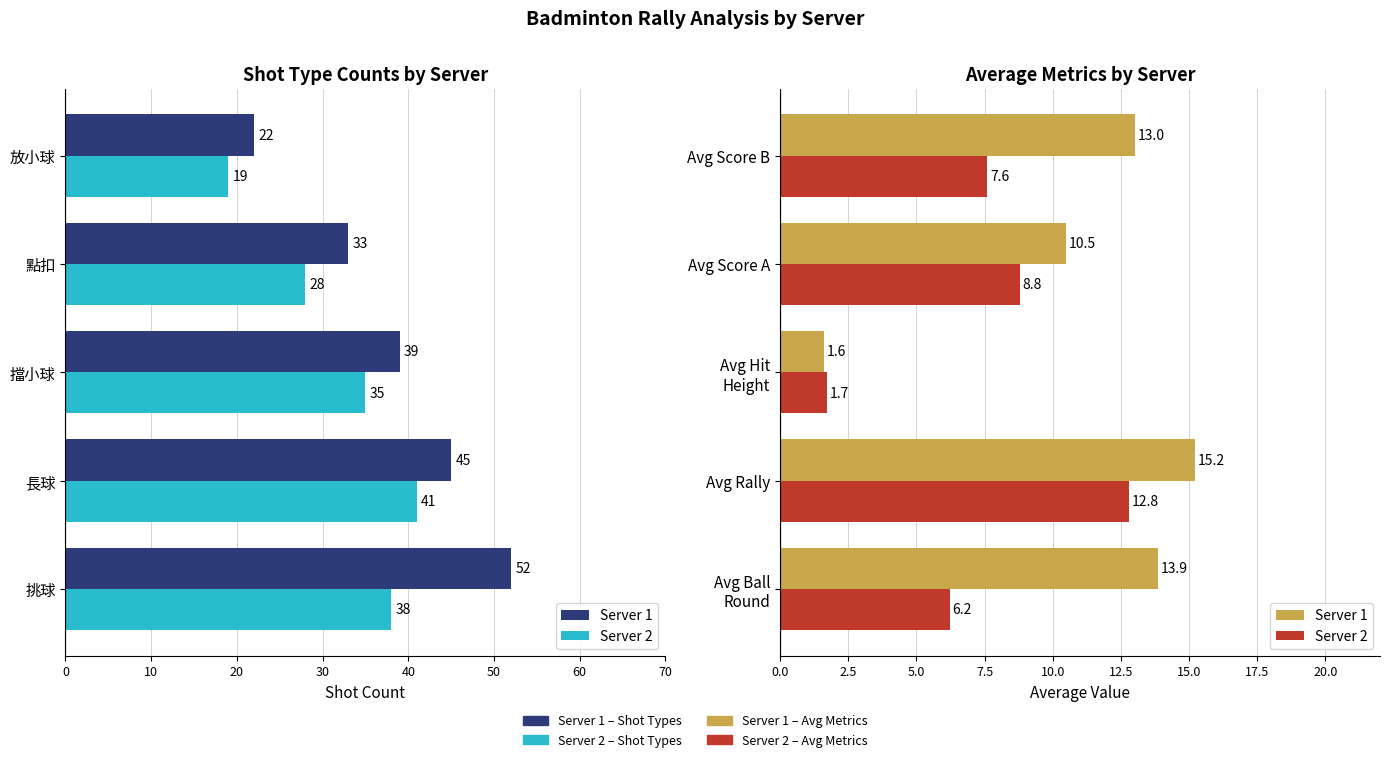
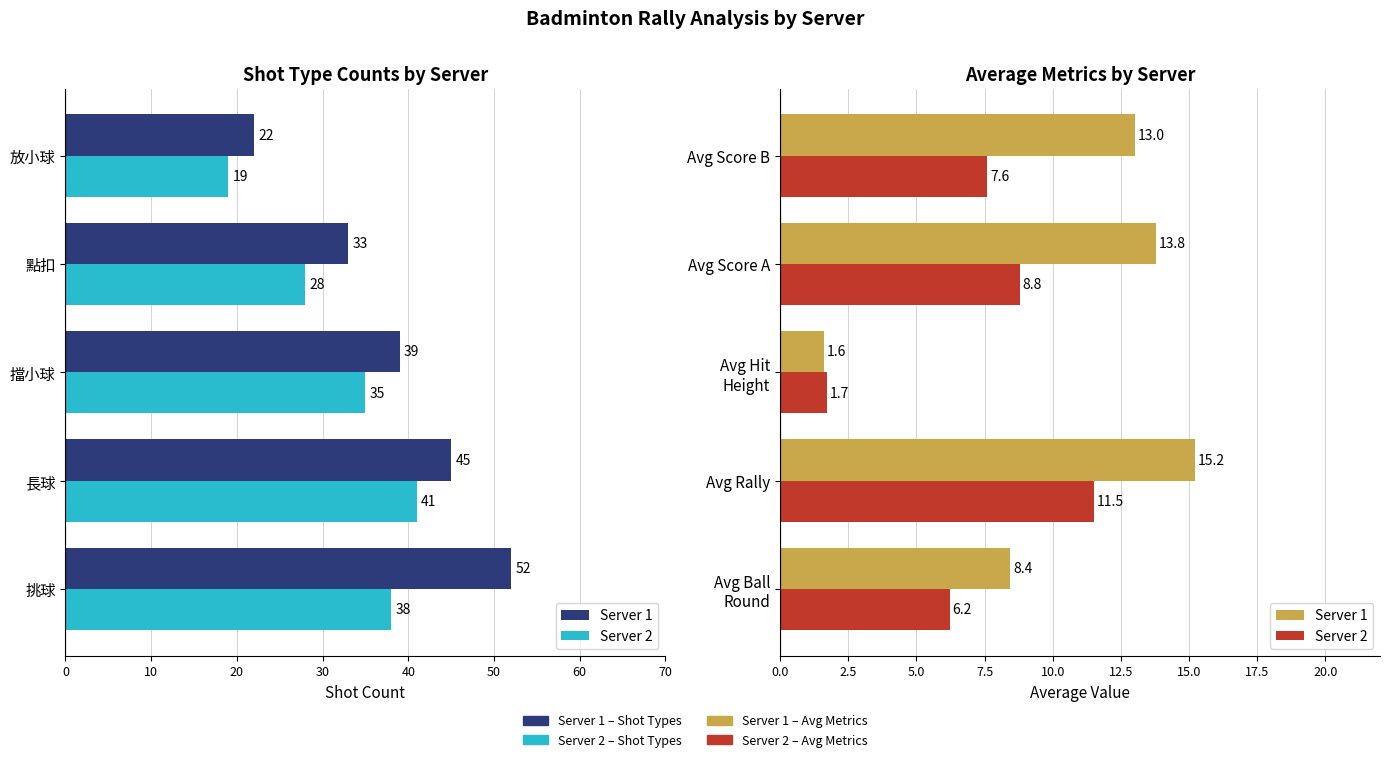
Average Metrics by Server, Server 1, Avg Score A: 10.5 -> 13.8
Average Metrics by Server, Server 2, Avg Rally: 12.8 -> 11.5
Average Metrics by Server, Server 1, Avg Ball Round: 13.9 -> 8.4
